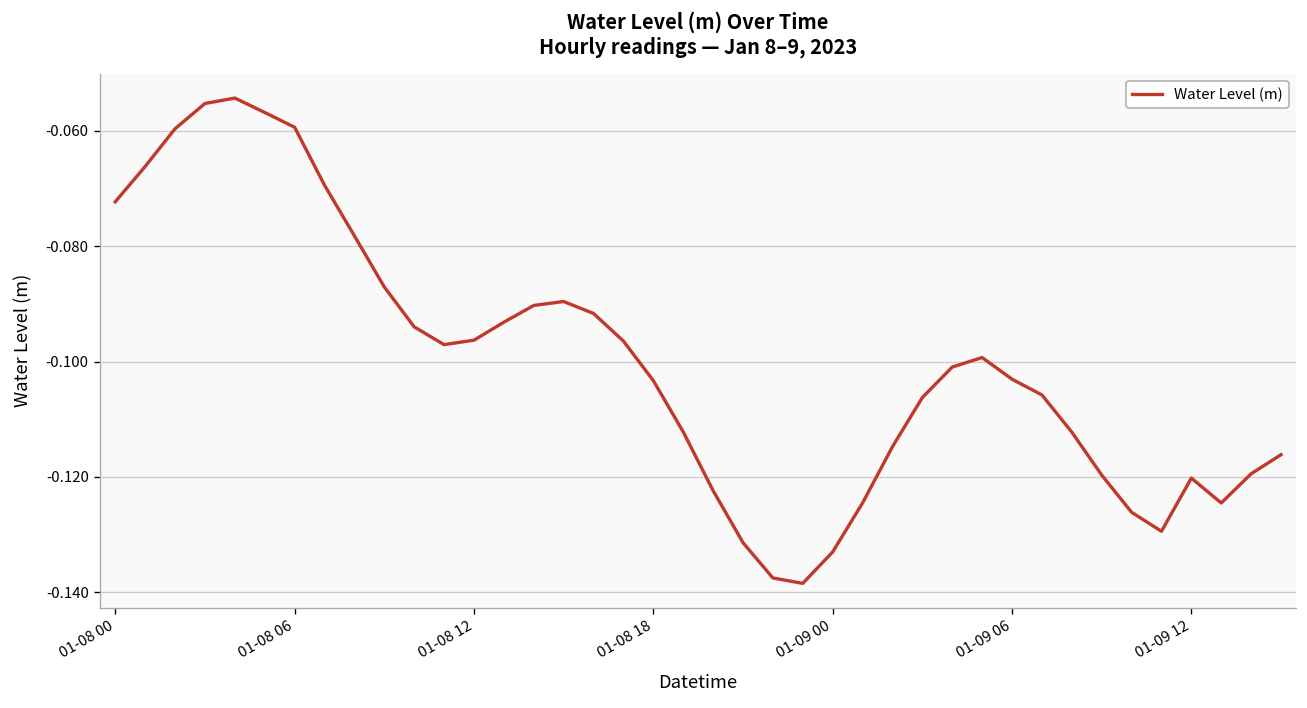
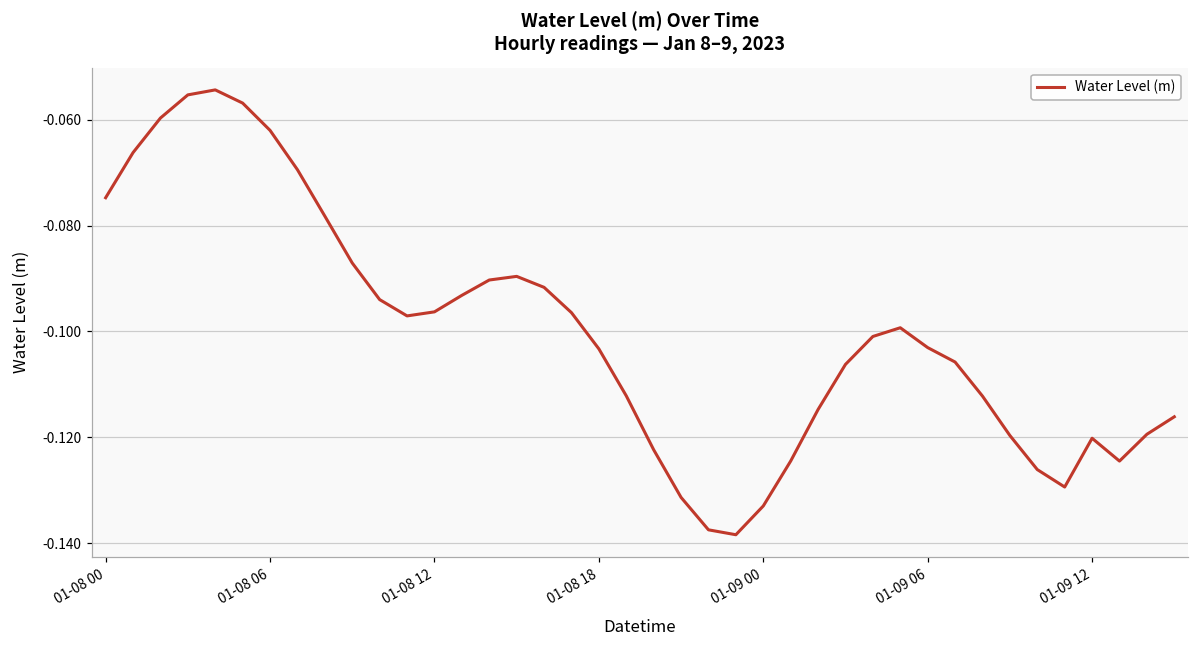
01-08 00: -0.072 -> -0.075
01-08 06: -0.059 -> -0.062
